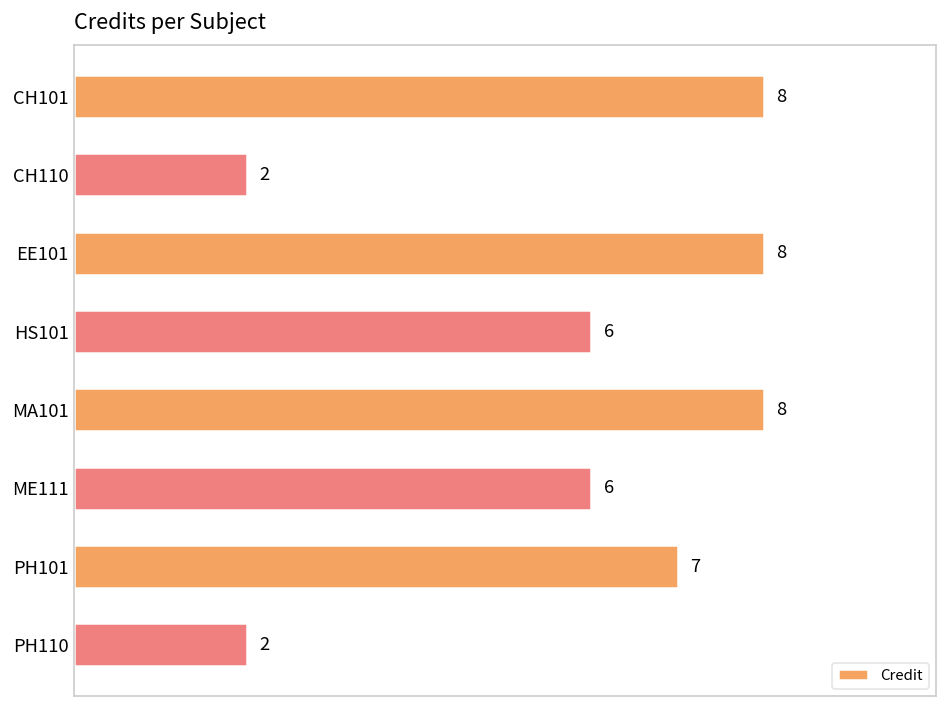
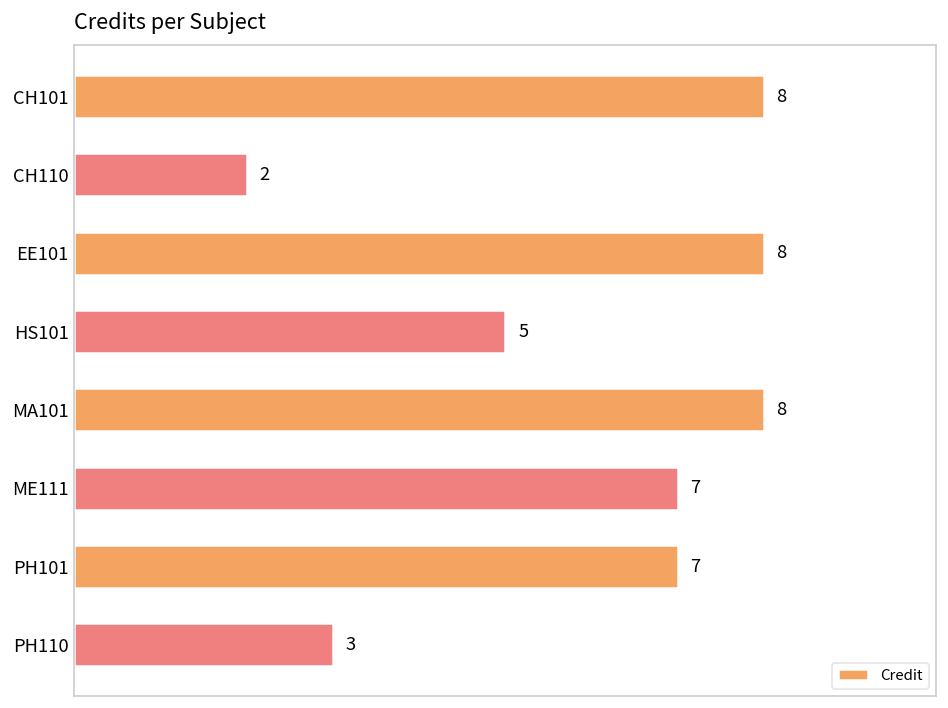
HS101: 6 -> 5
ME111: 6 -> 7
PH110: 2 -> 3
